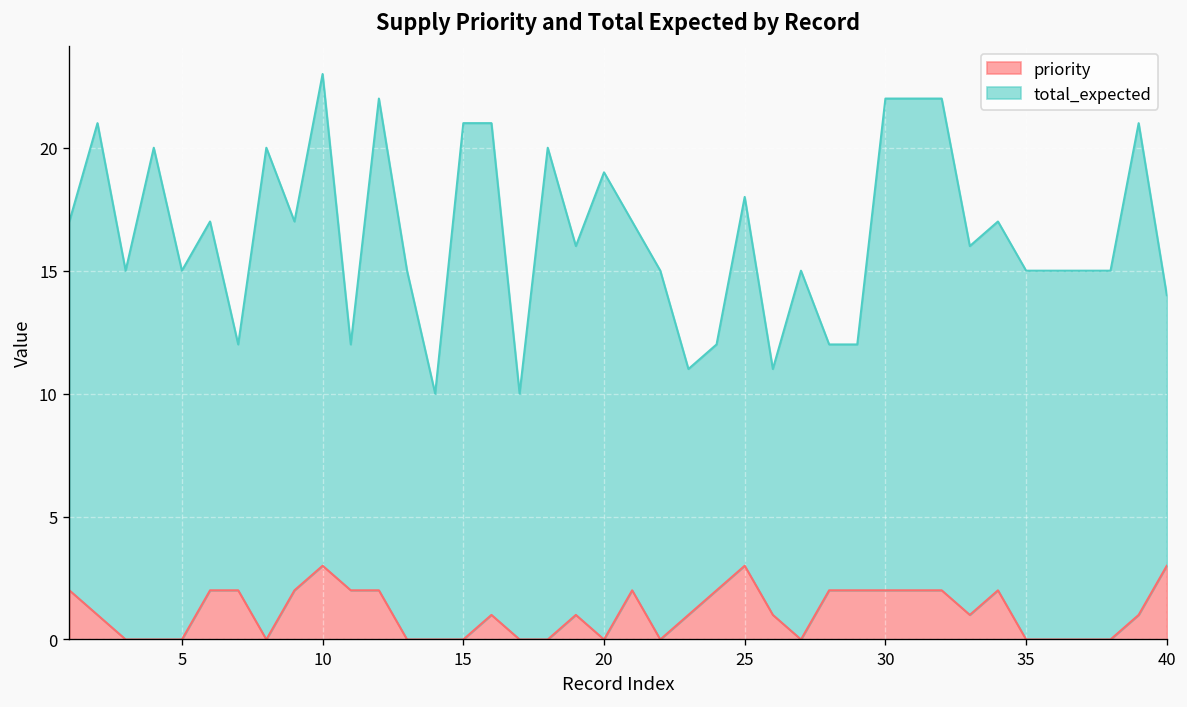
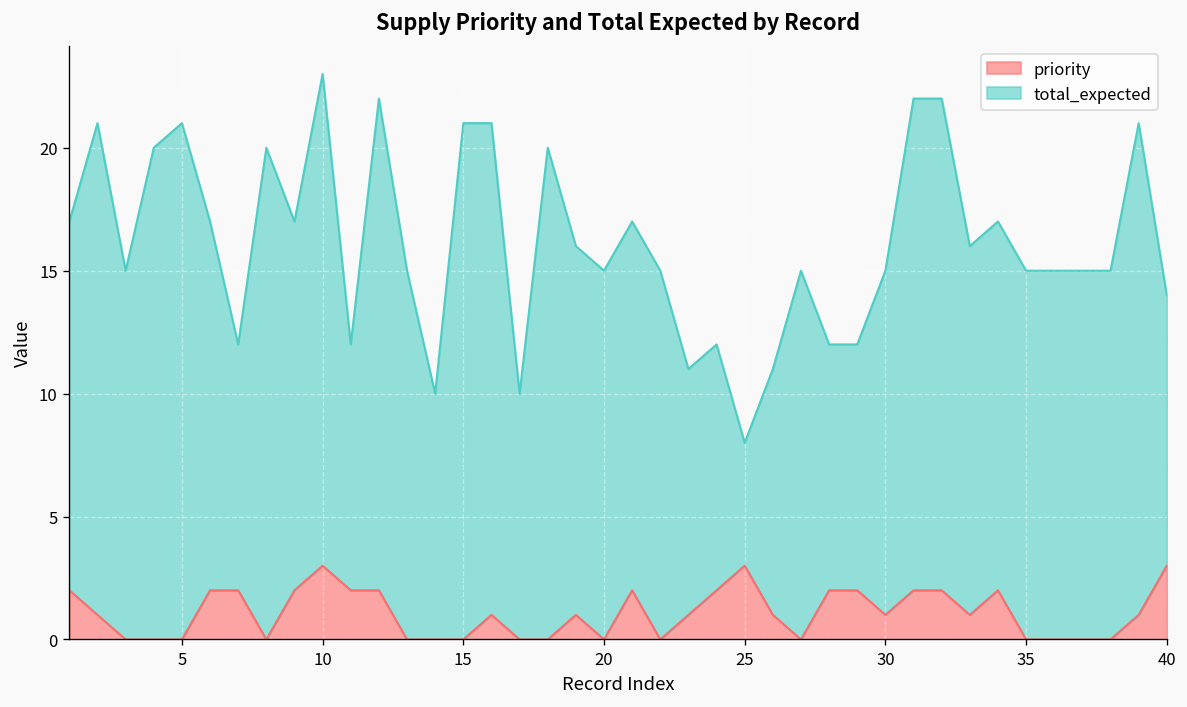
total_expected, 5: 15 -> 21
total_expected, 20: 19 -> 15
total_expected, 25: 15 -> 5
priority, 30: 2 -> 1
total_expected, 30: 20 -> 14
